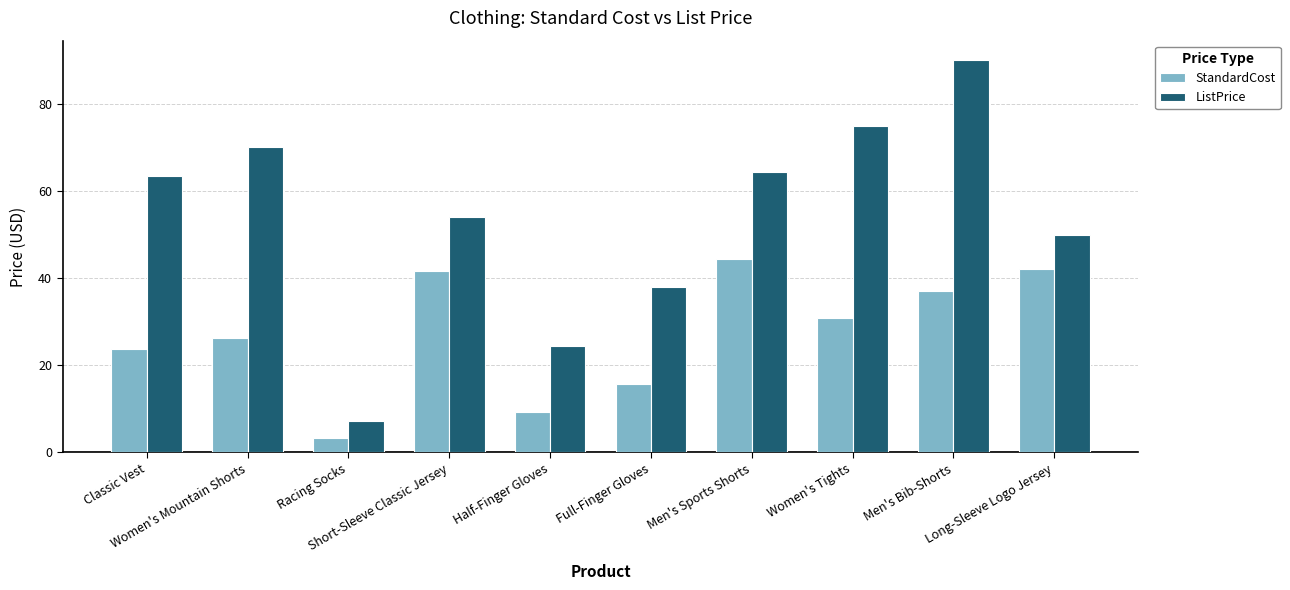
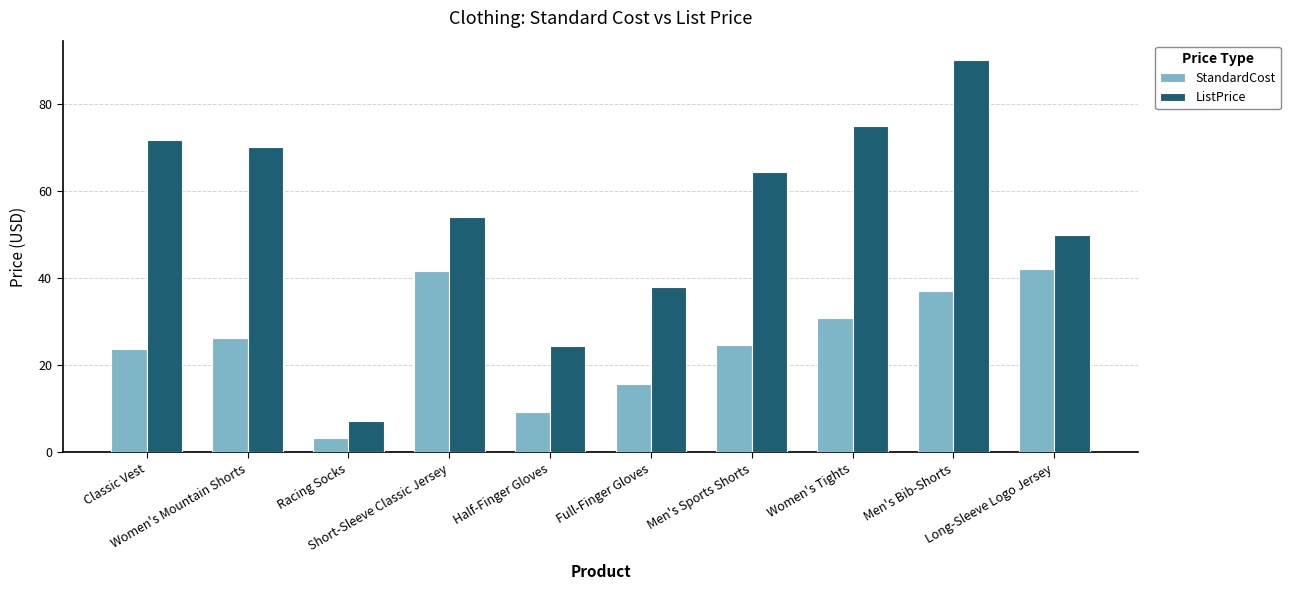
ListPrice, Classic Vest: 64 -> 72
StandardCost, Men's Sports Shorts: 44 -> 25
